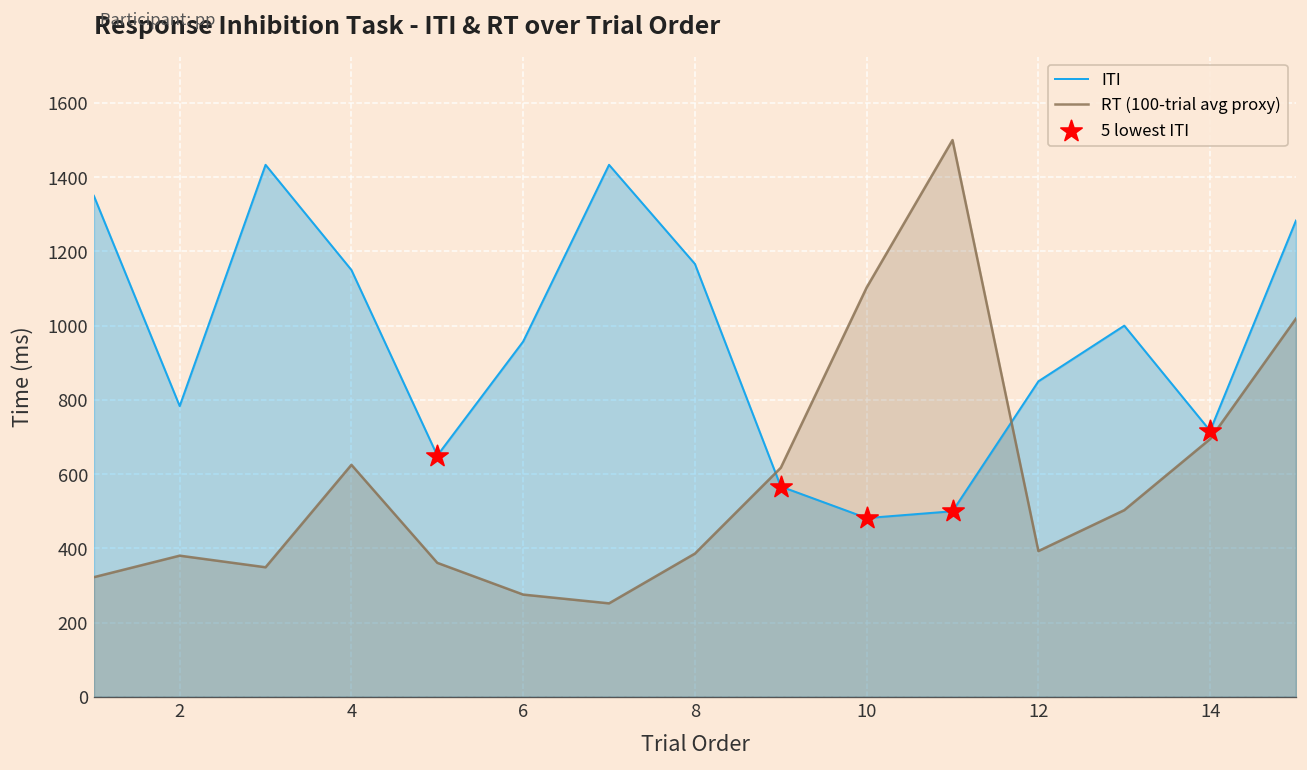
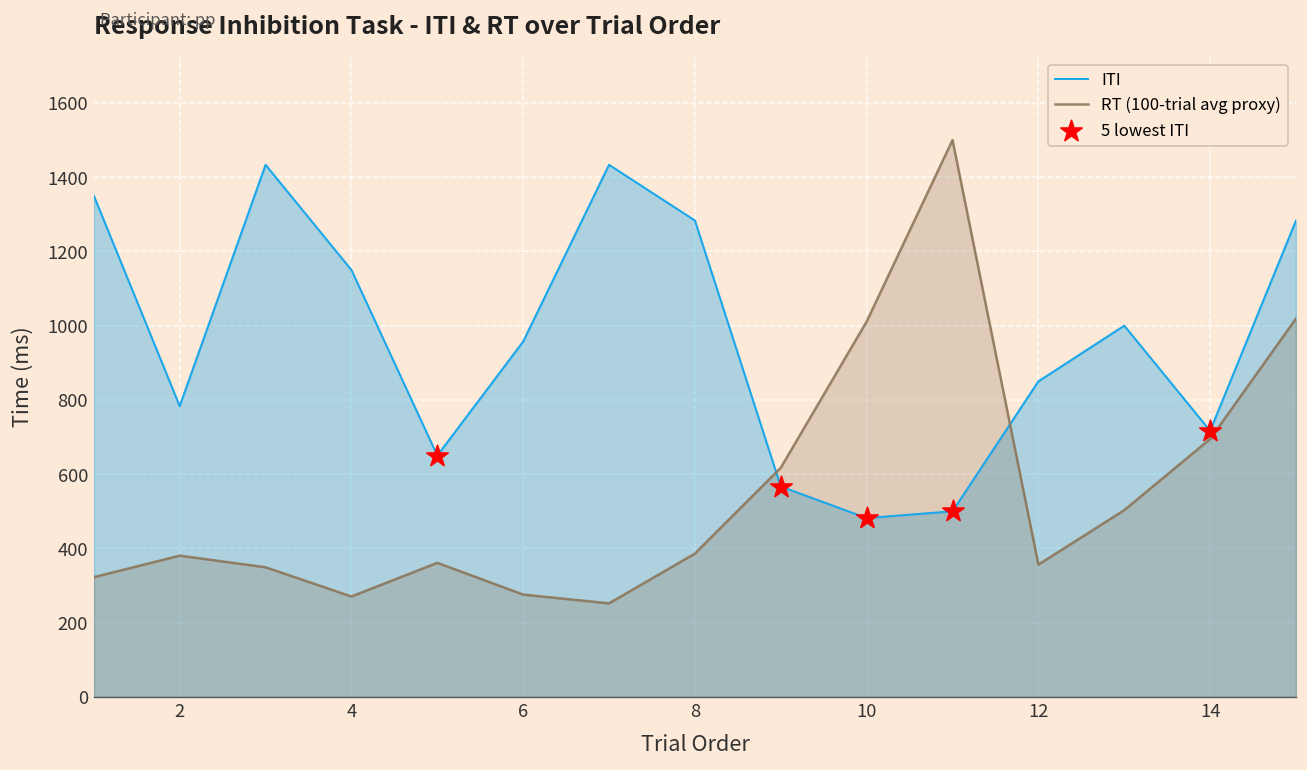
RT (100-trial avg proxy), 4: 630 -> 270
ITI, 8: 1170 -> 1280
RT (100-trial avg proxy), 10: 1100 -> 1010
RT (100-trial avg proxy), 12: 390 -> 360
